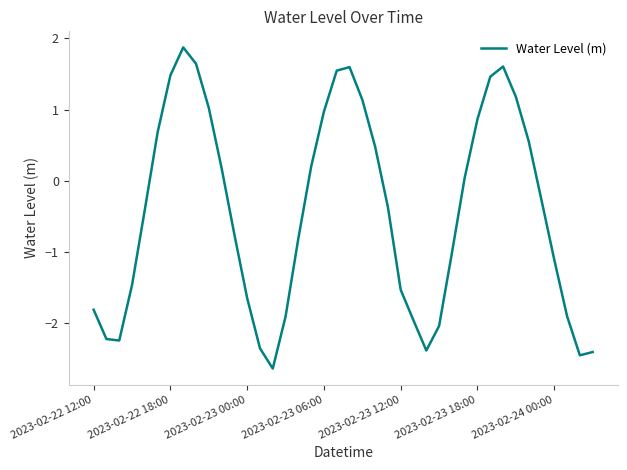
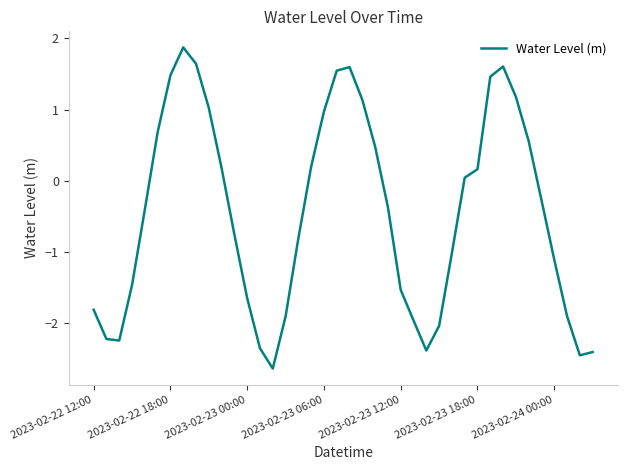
2023-02-23 18:00: 0.9 -> 0.2
